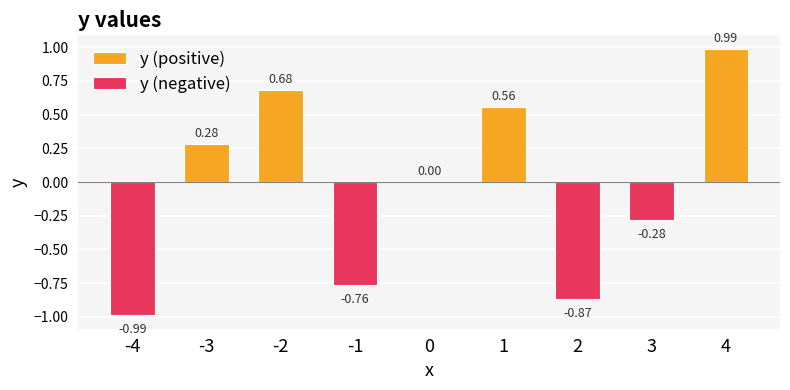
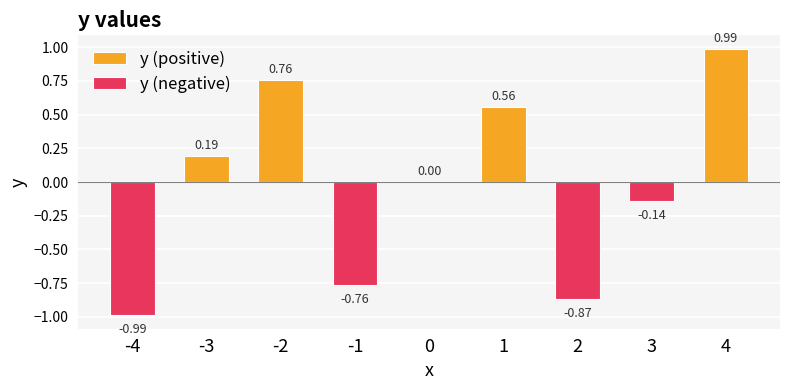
y (positive), -3: 0.28 -> 0.19
y (positive), -2: 0.68 -> 0.76
y (negative), 3: -0.28 -> -0.14
